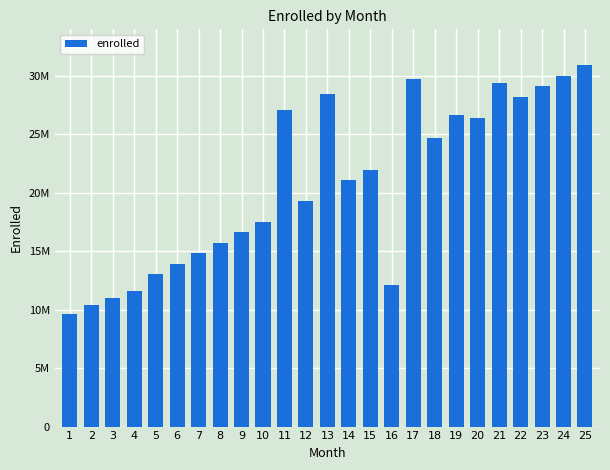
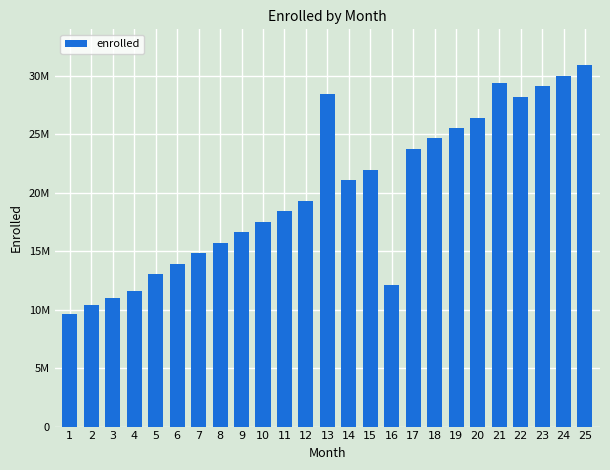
11: 27100000 -> 18400000
17: 29800000 -> 23800000
19: 26700000 -> 25500000
